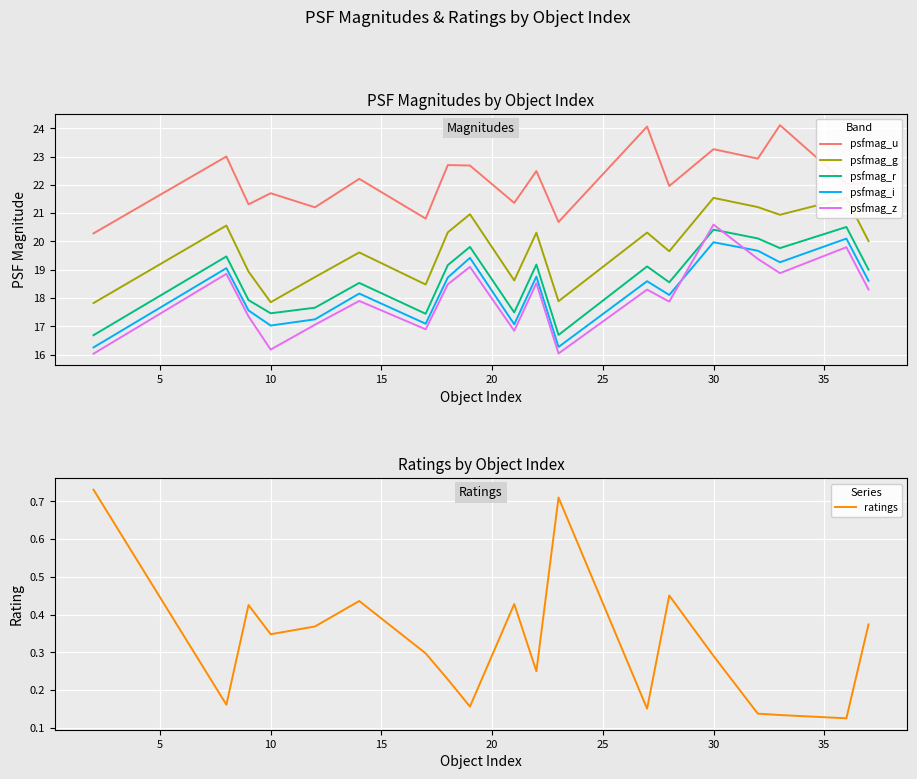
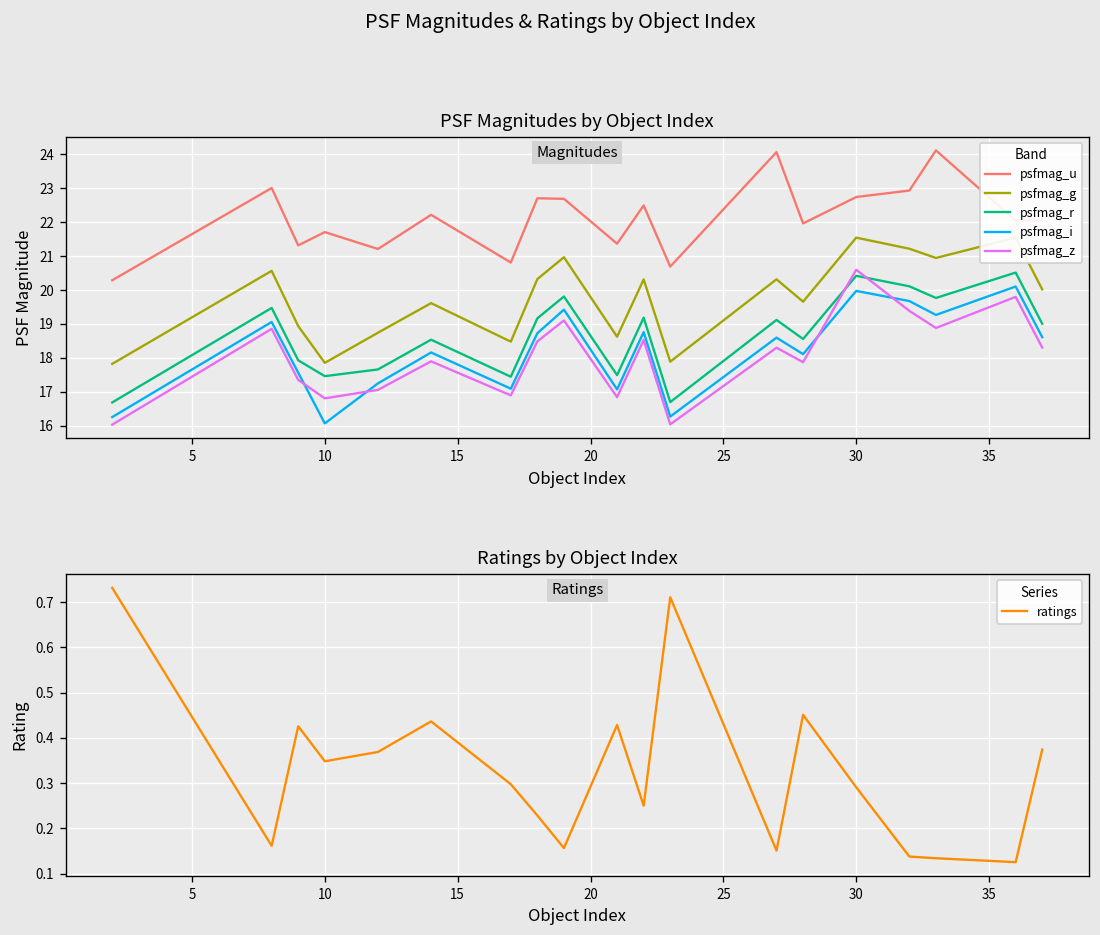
PSF Magnitudes by Object Index, psfmag_i, 10: 17.0 -> 16.1
PSF Magnitudes by Object Index, psfmag_z, 10: 16.2 -> 16.8
PSF Magnitudes by Object Index, psfmag_u, 30: 23.3 -> 22.7
